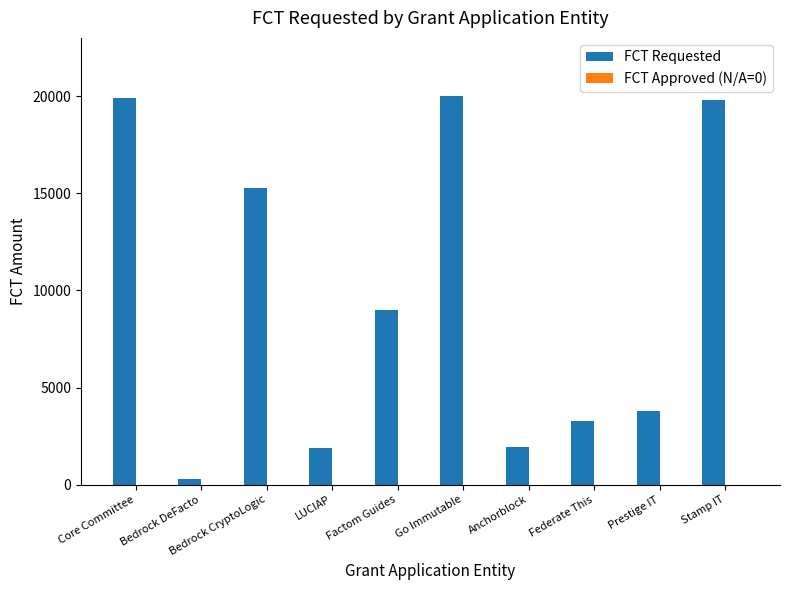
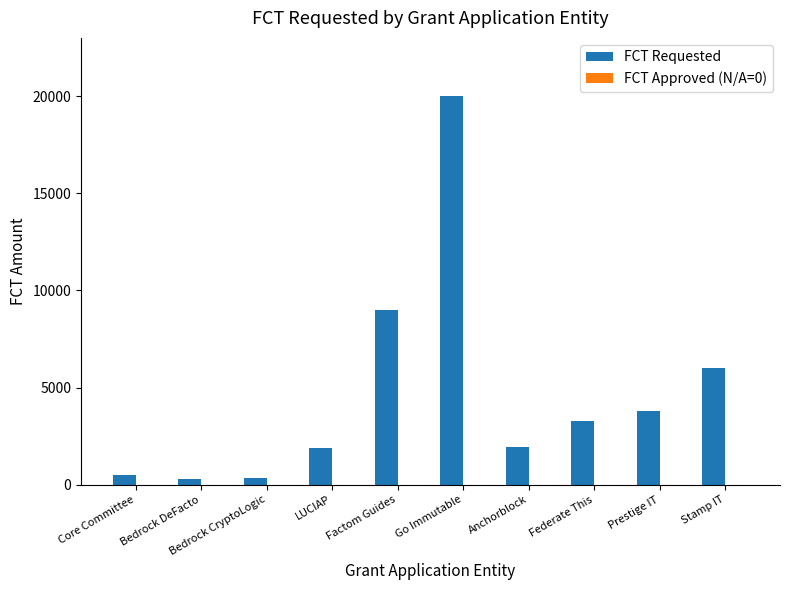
FCT Requested, Core Committee: 19900 -> 500
FCT Requested, Bedrock CryptoLogic: 15300 -> 400
FCT Requested, Stamp IT: 19800 -> 6000
